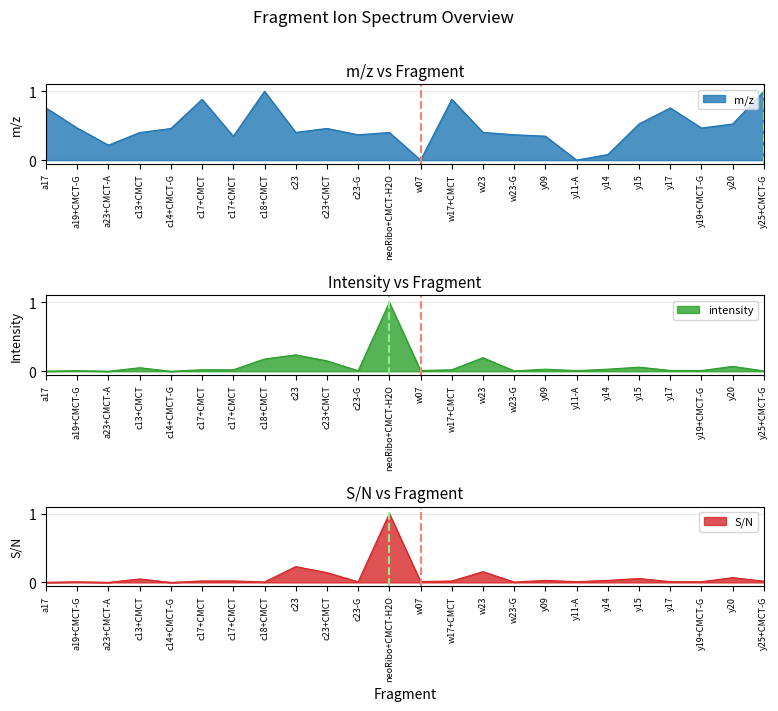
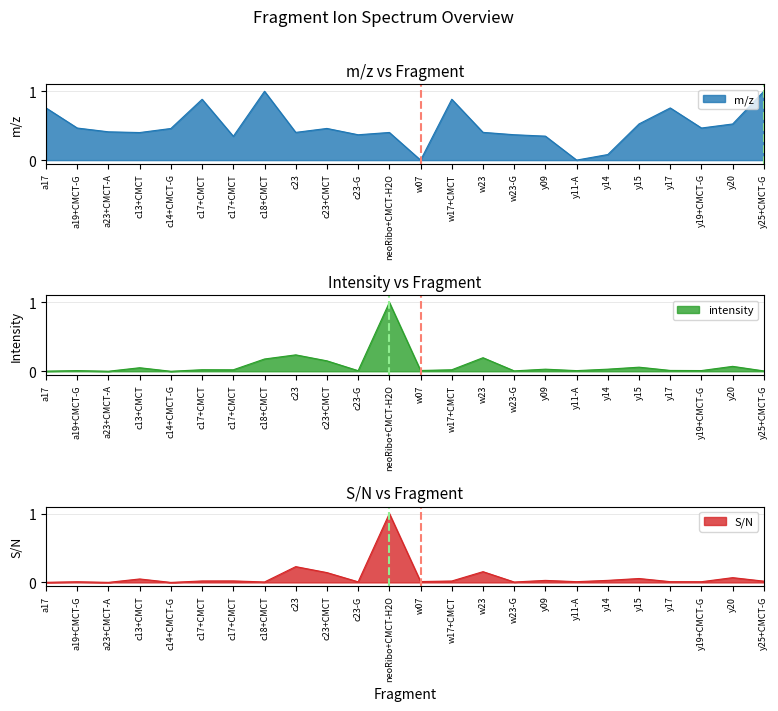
m/z vs Fragment, a23+CMCT-A: 0.2 -> 0.4
